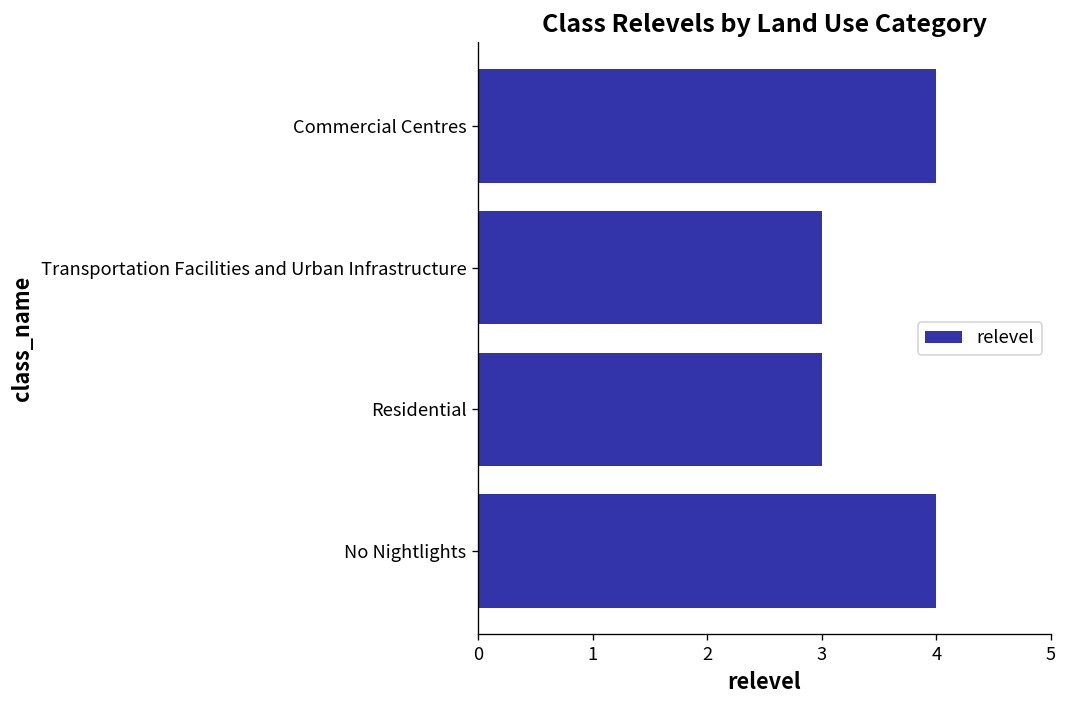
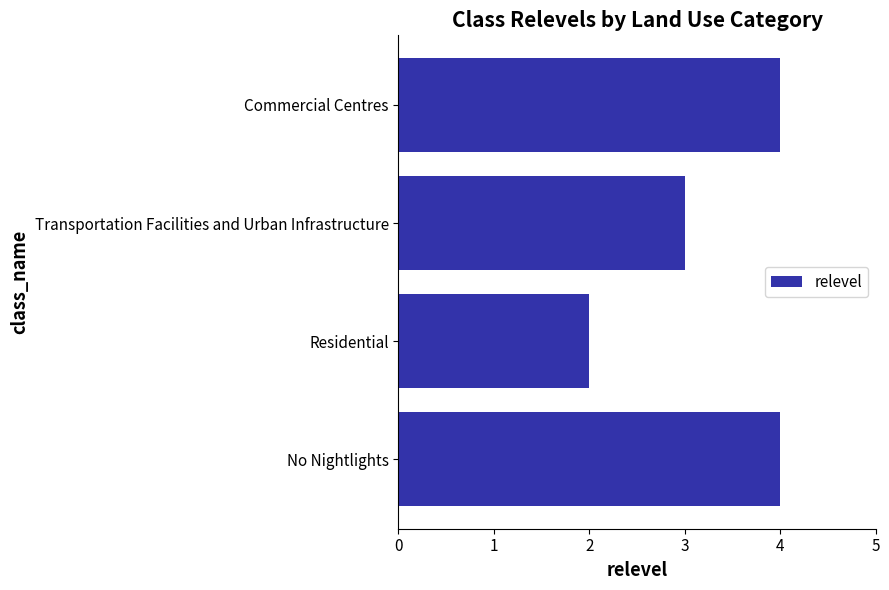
Residential: 3 -> 2
